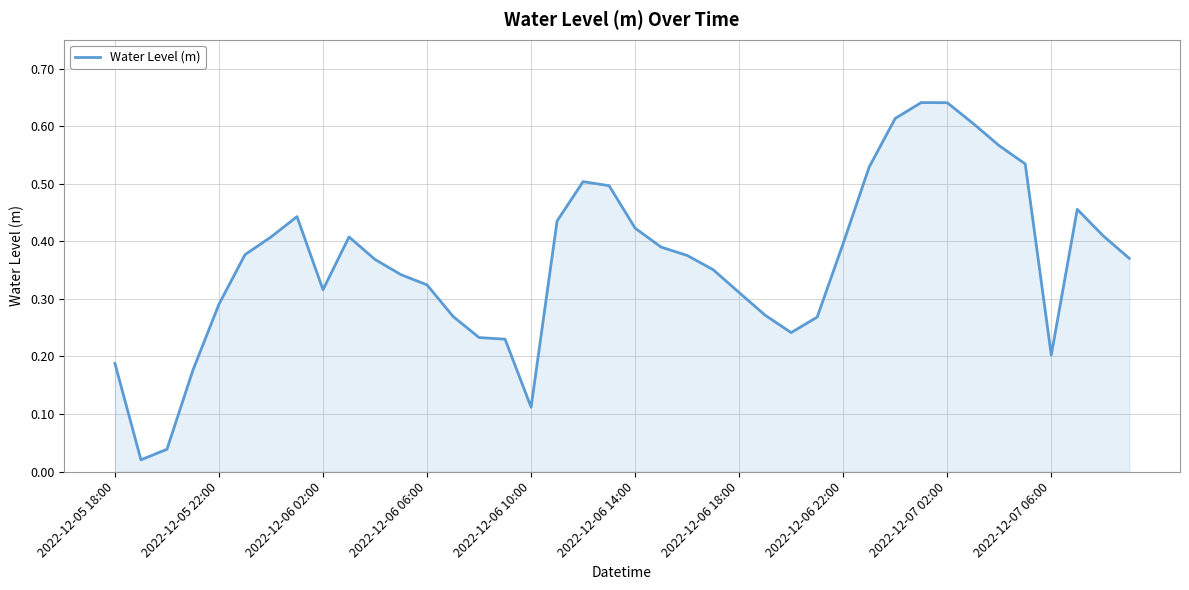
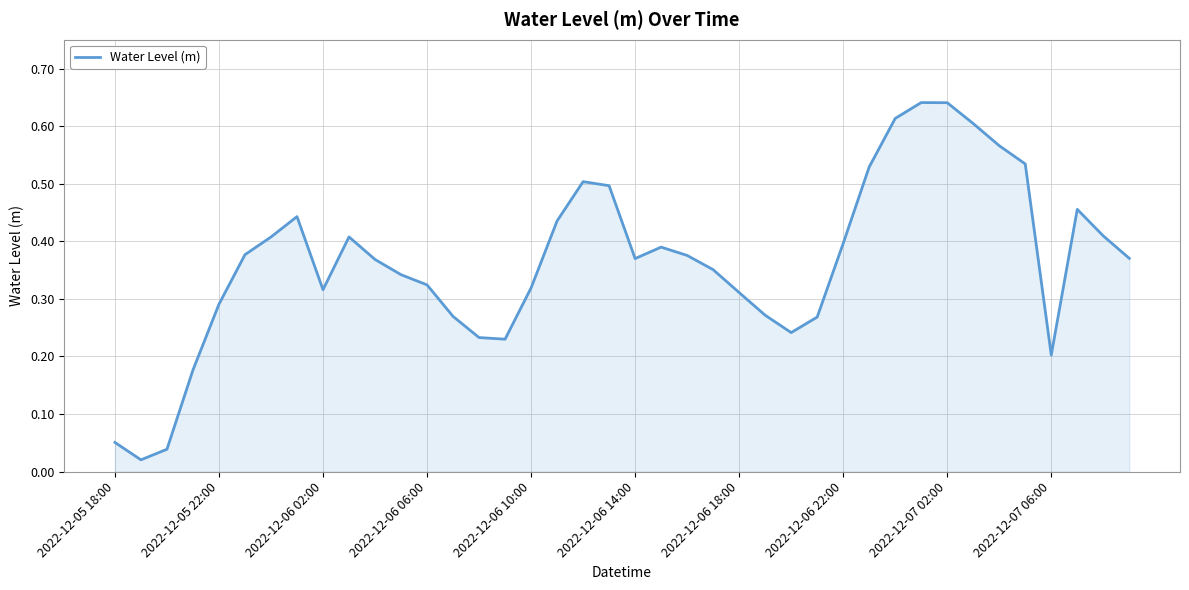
2022-12-05 18:00: 0.19 -> 0.05
2022-12-06 10:00: 0.11 -> 0.32
2022-12-06 14:00: 0.42 -> 0.37
